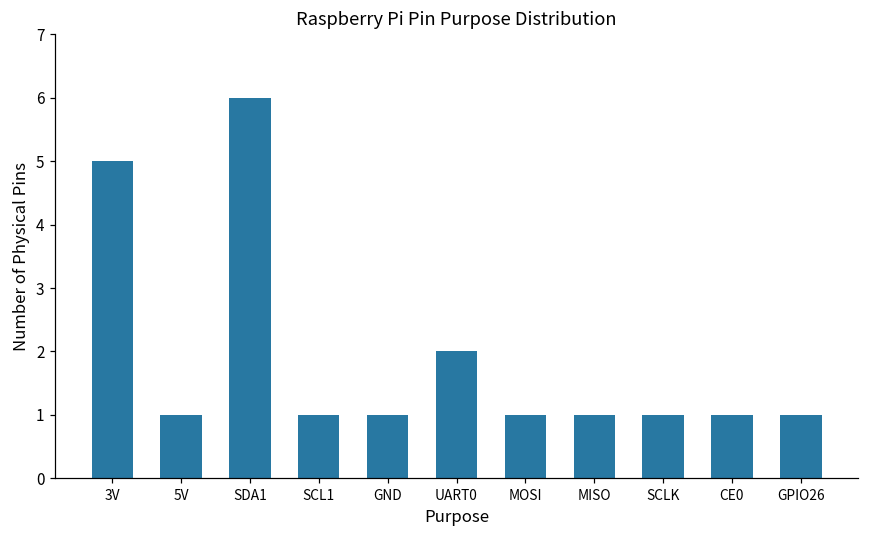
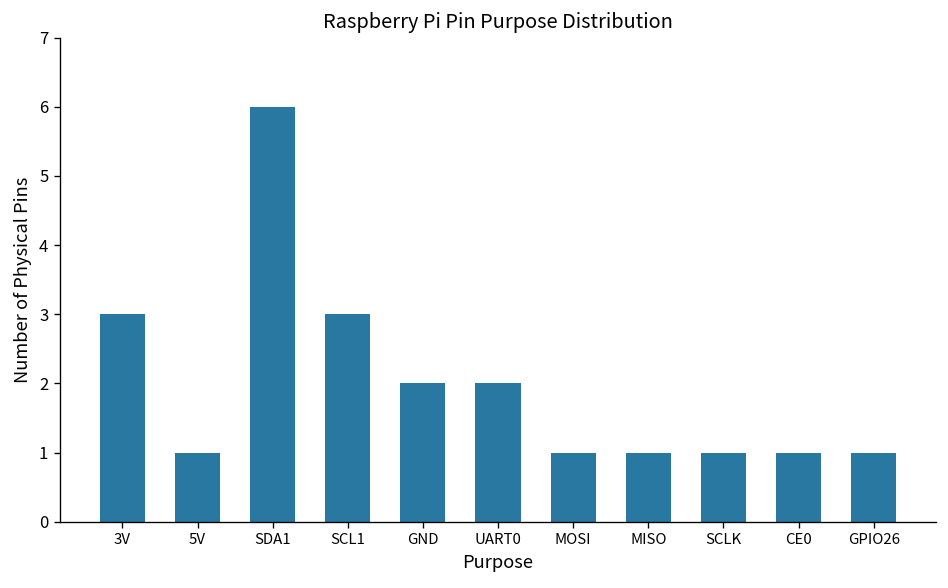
3V: 5 -> 3
SCL1: 1 -> 3
GND: 1 -> 2
